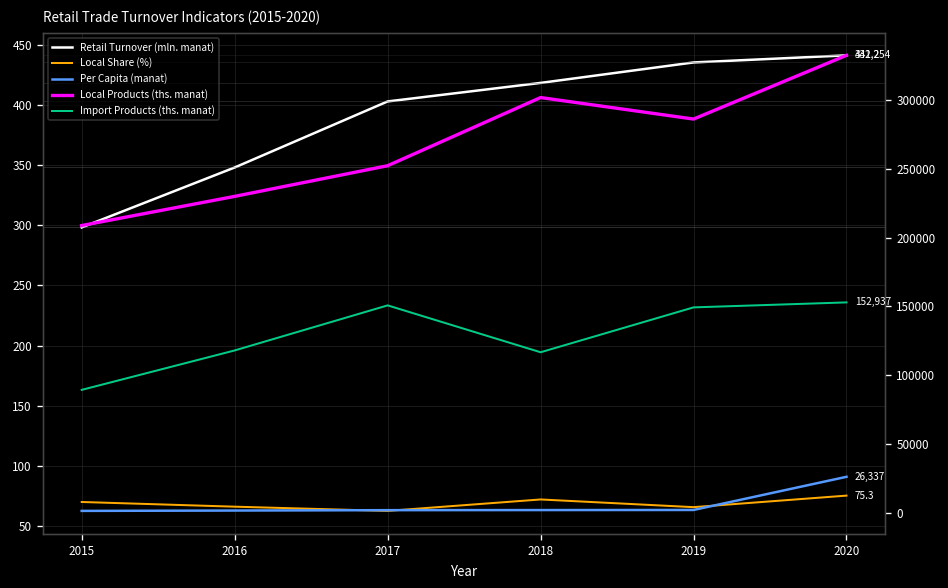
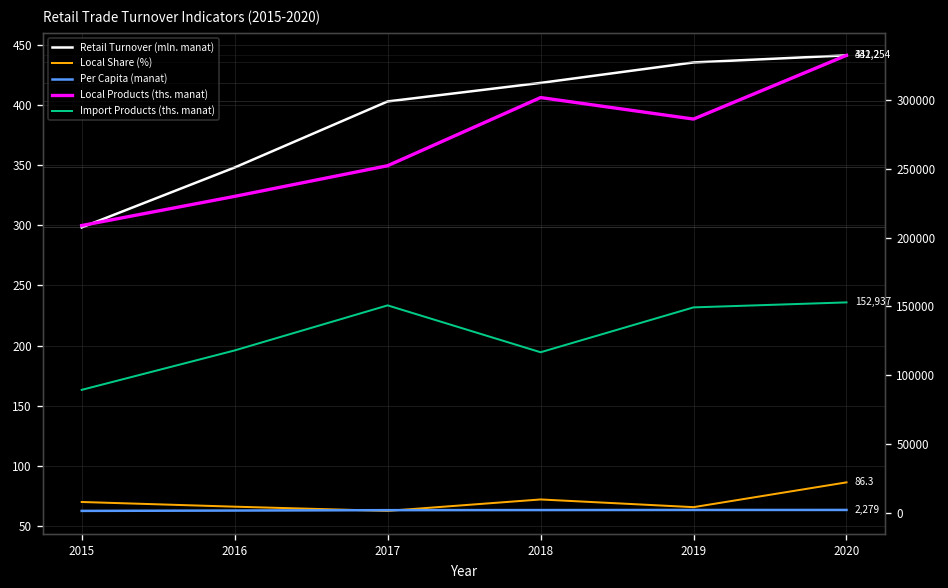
Local Share (%), 2020: 75.3 -> 86.3
Per Capita (manat), 2020: 26,337 -> 2,279
